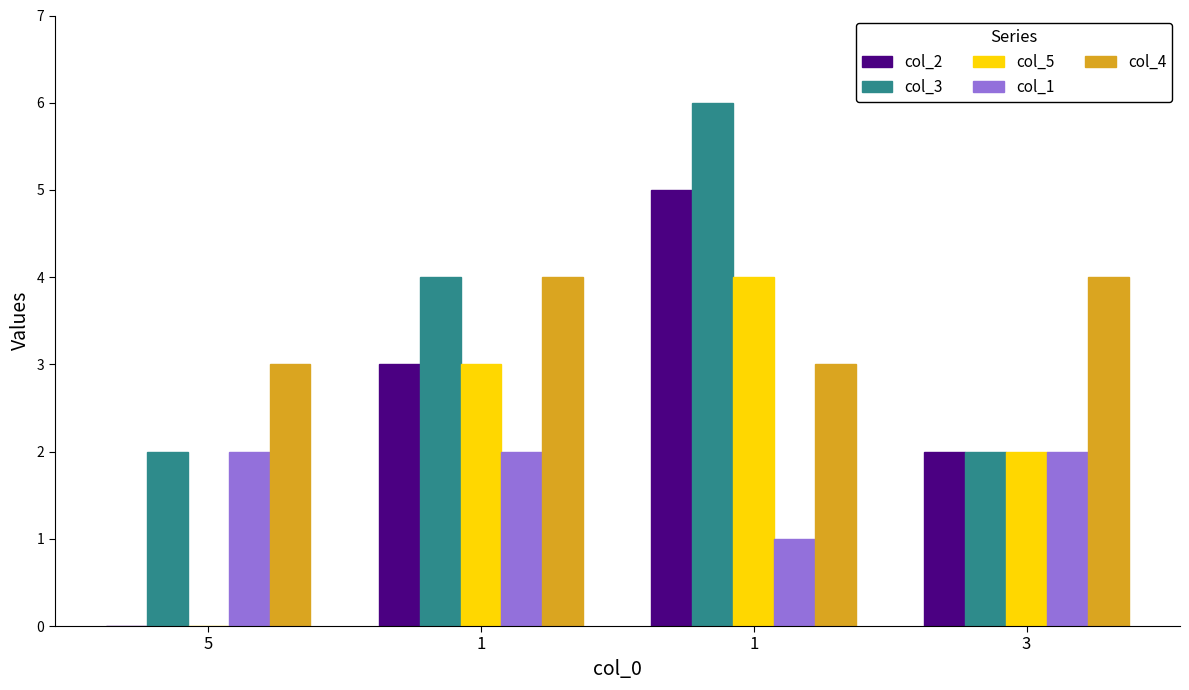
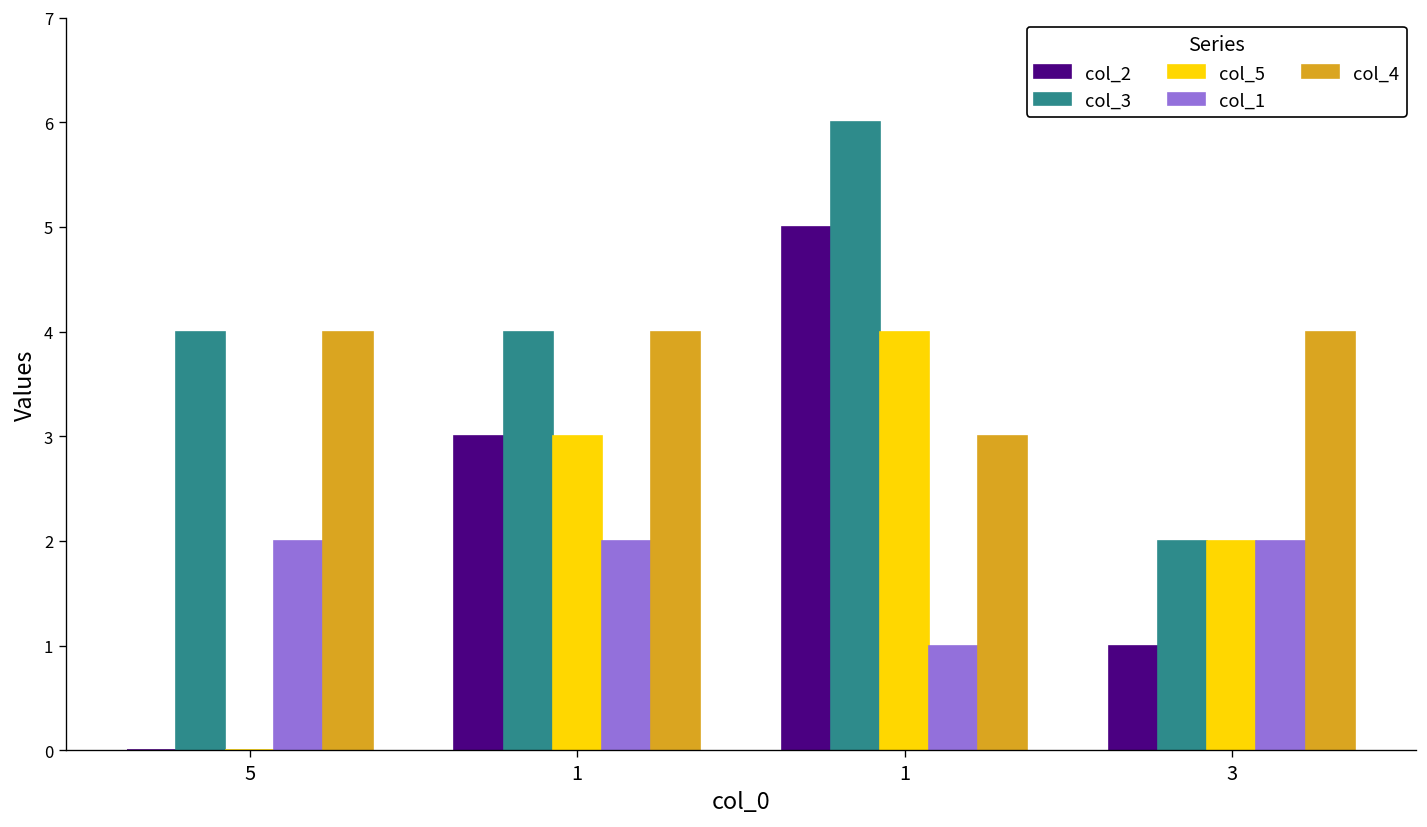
col_3, 5: 2 -> 4
col_4, 5: 3 -> 4
col_2, 3: 2 -> 1
